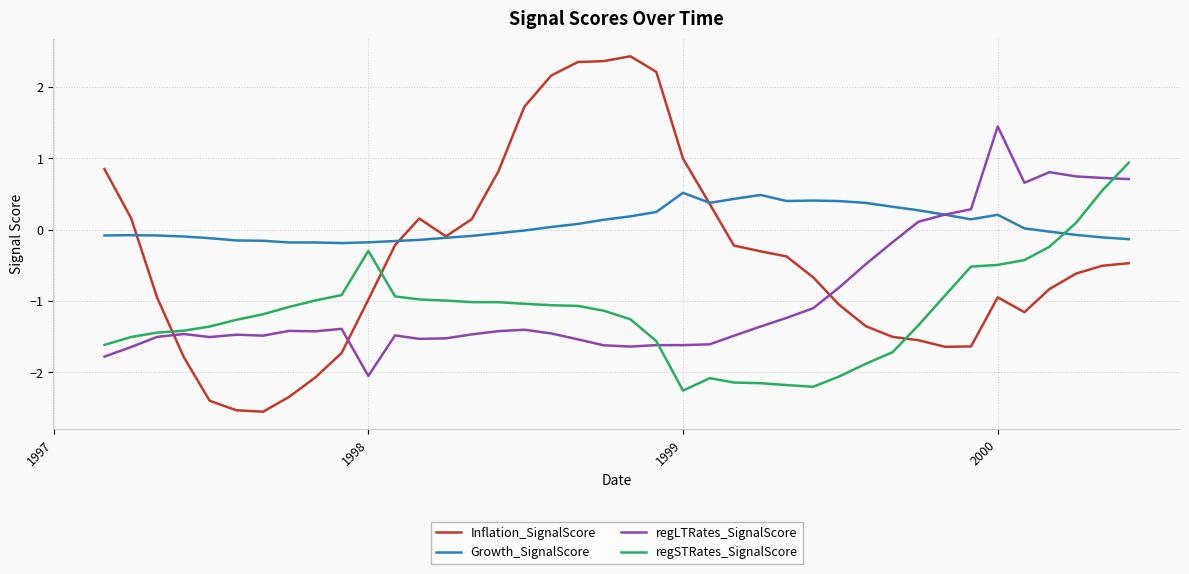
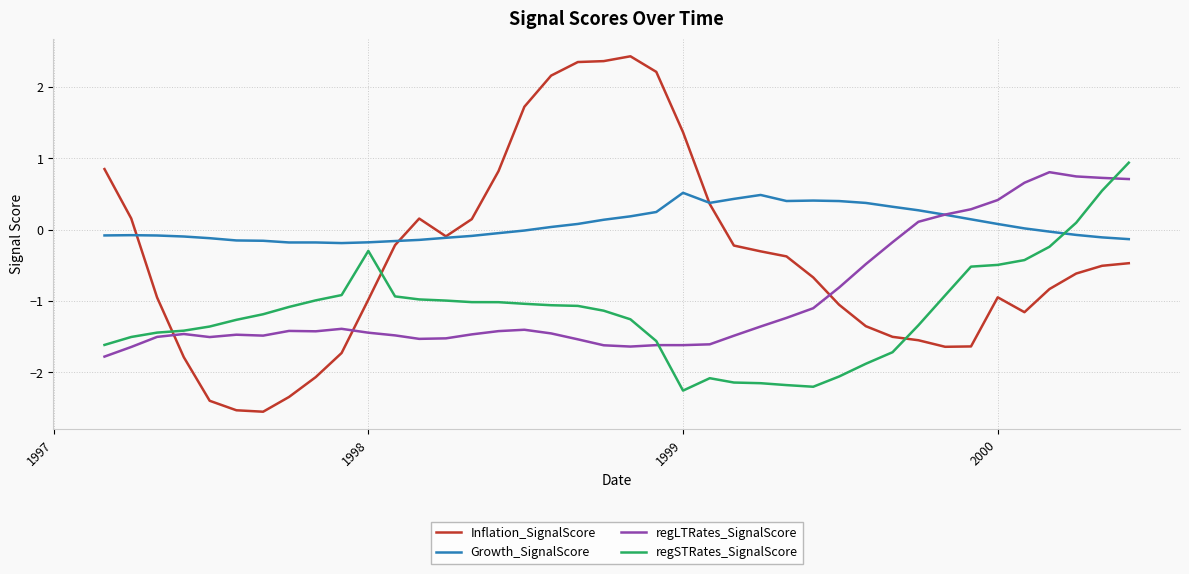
regLTRates_SignalScore, 1998: -2.1 -> -1.4
Inflation_SignalScore, 1999: 1.0 -> 1.4
Growth_SignalScore, 2000: 0.2 -> 0.1
regLTRates_SignalScore, 2000: 1.4 -> 0.4
